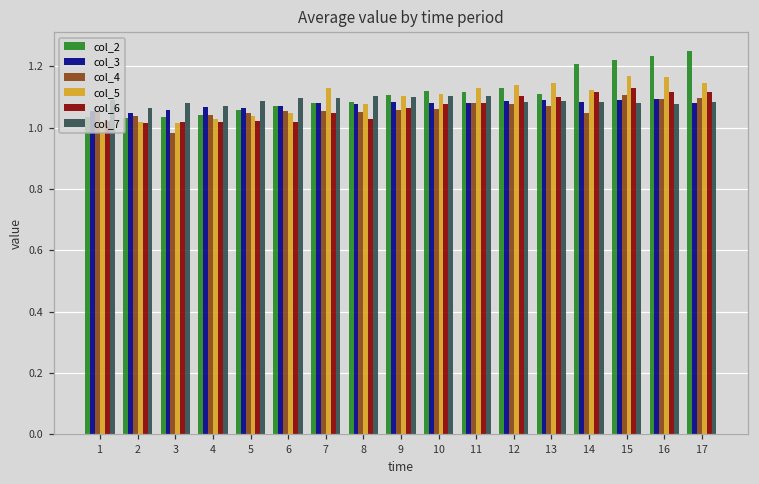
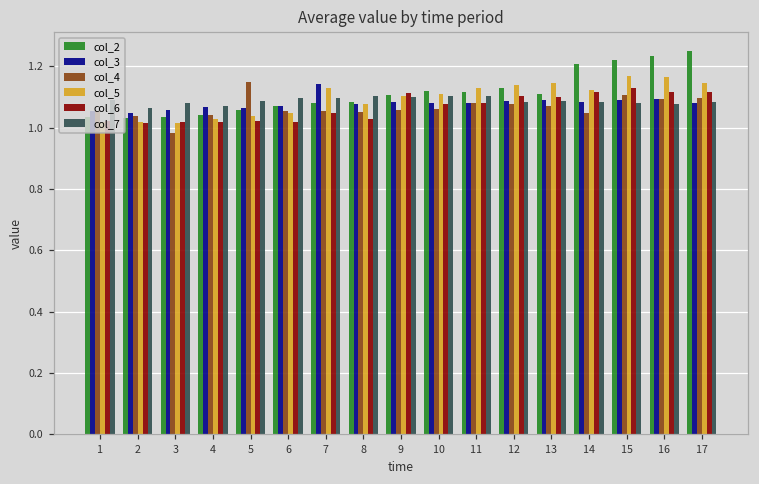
col_4, 5: 1.05 -> 1.15
col_3, 7: 1.08 -> 1.14
col_6, 9: 1.06 -> 1.11
